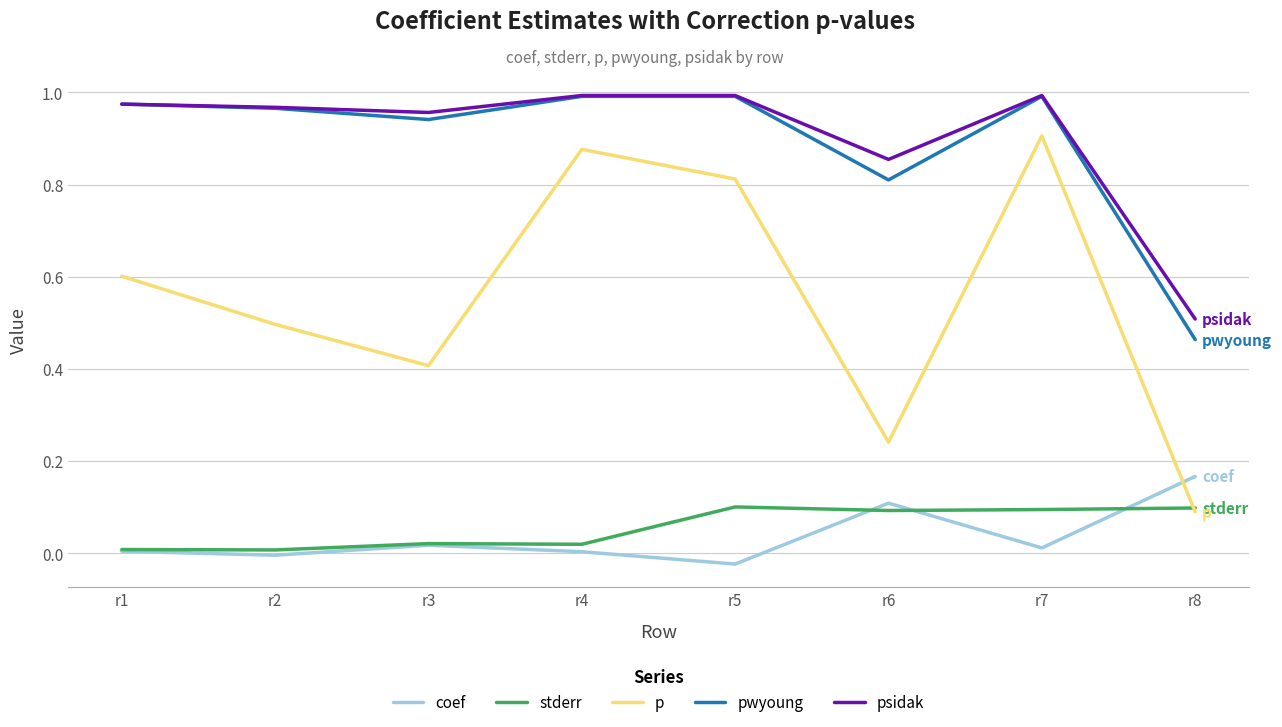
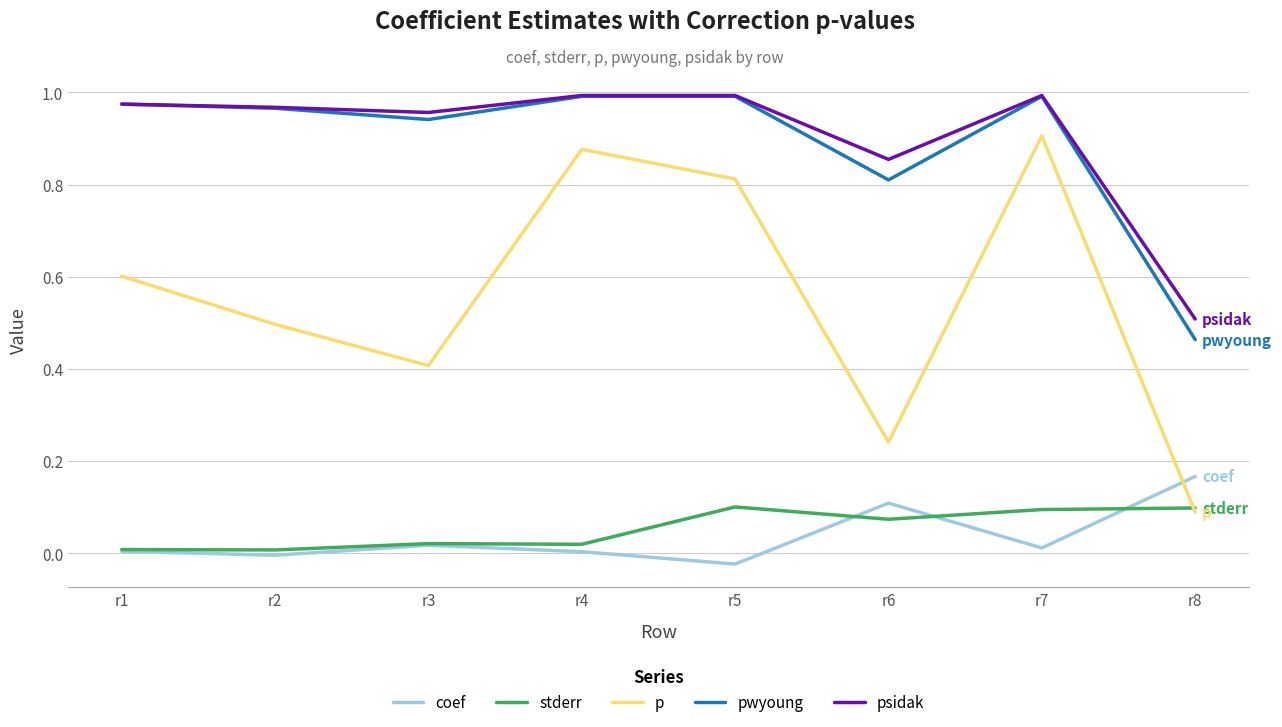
stderr, r6: 0.09 -> 0.07
